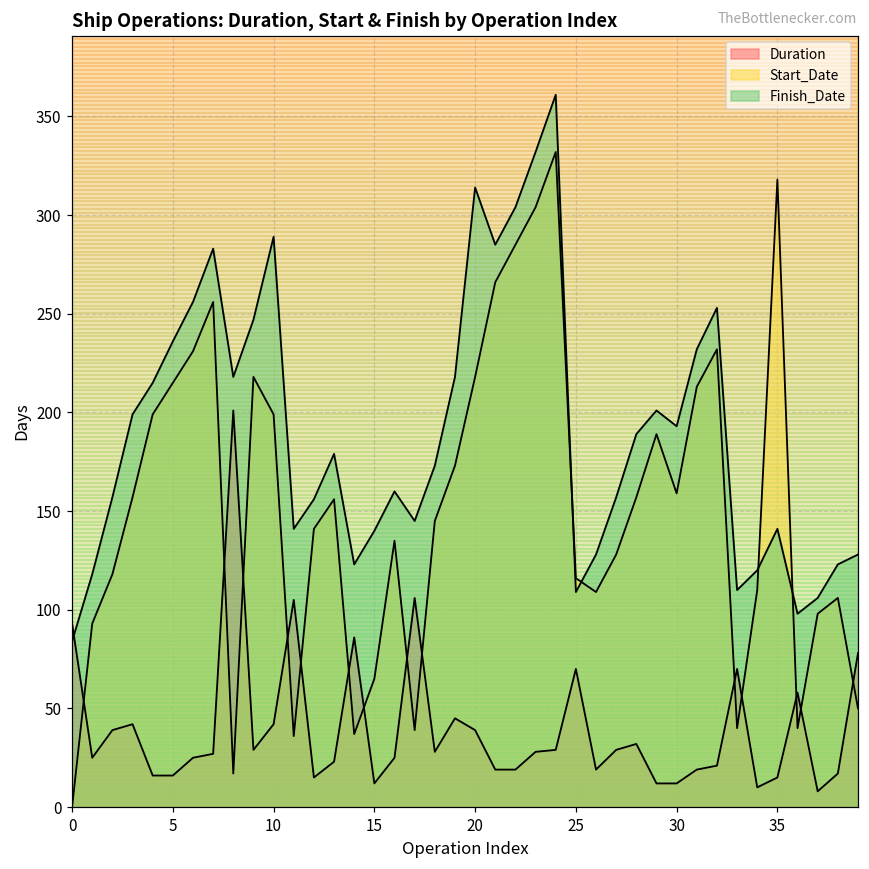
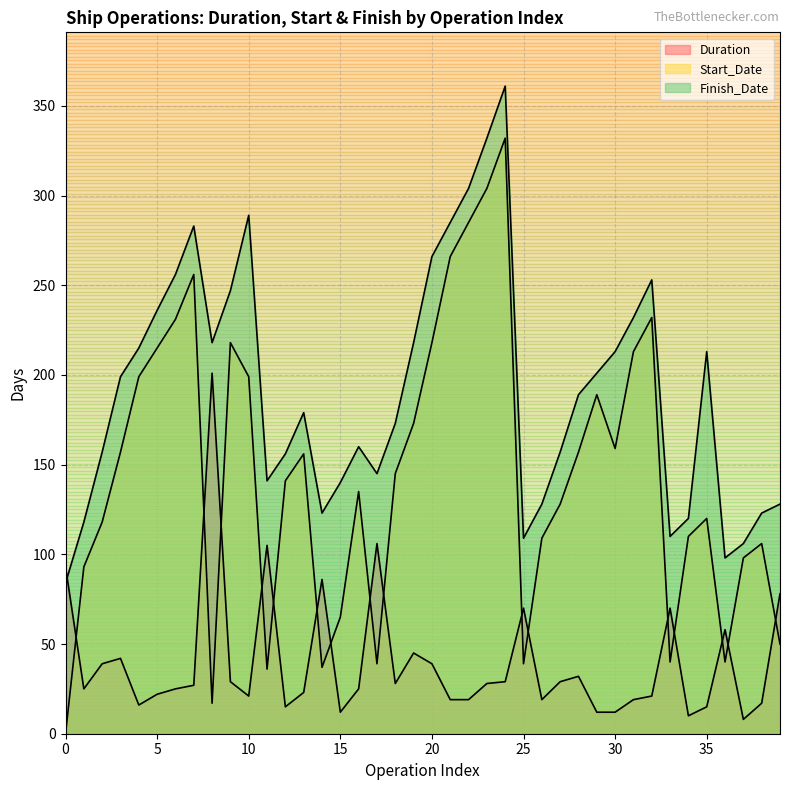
Duration, 5: 16 -> 22
Duration, 10: 42 -> 21
Finish_Date, 20: 314 -> 266
Start_Date, 25: 116 -> 39
Finish_Date, 30: 193 -> 213
Start_Date, 35: 318 -> 120
Finish_Date, 35: 141 -> 213
